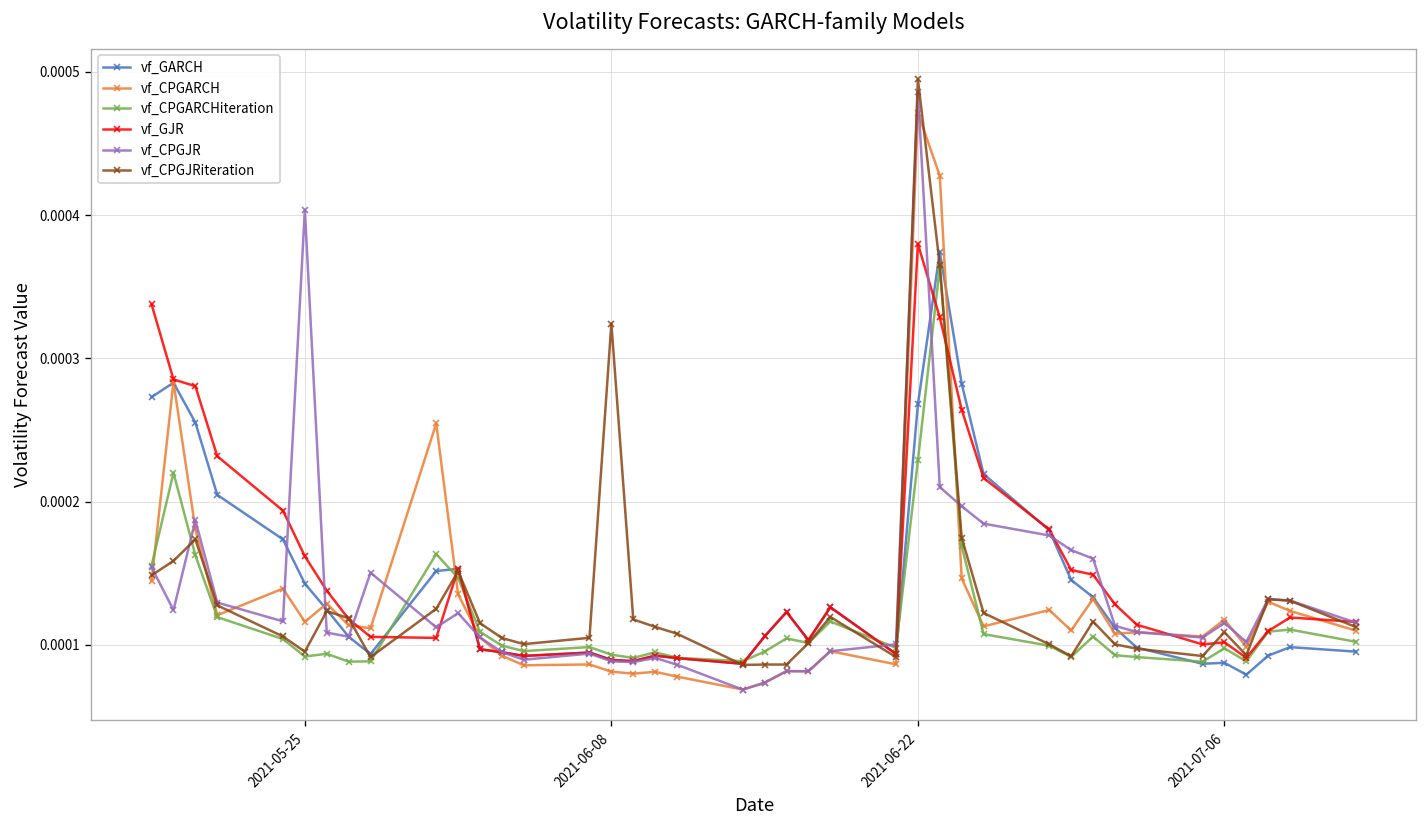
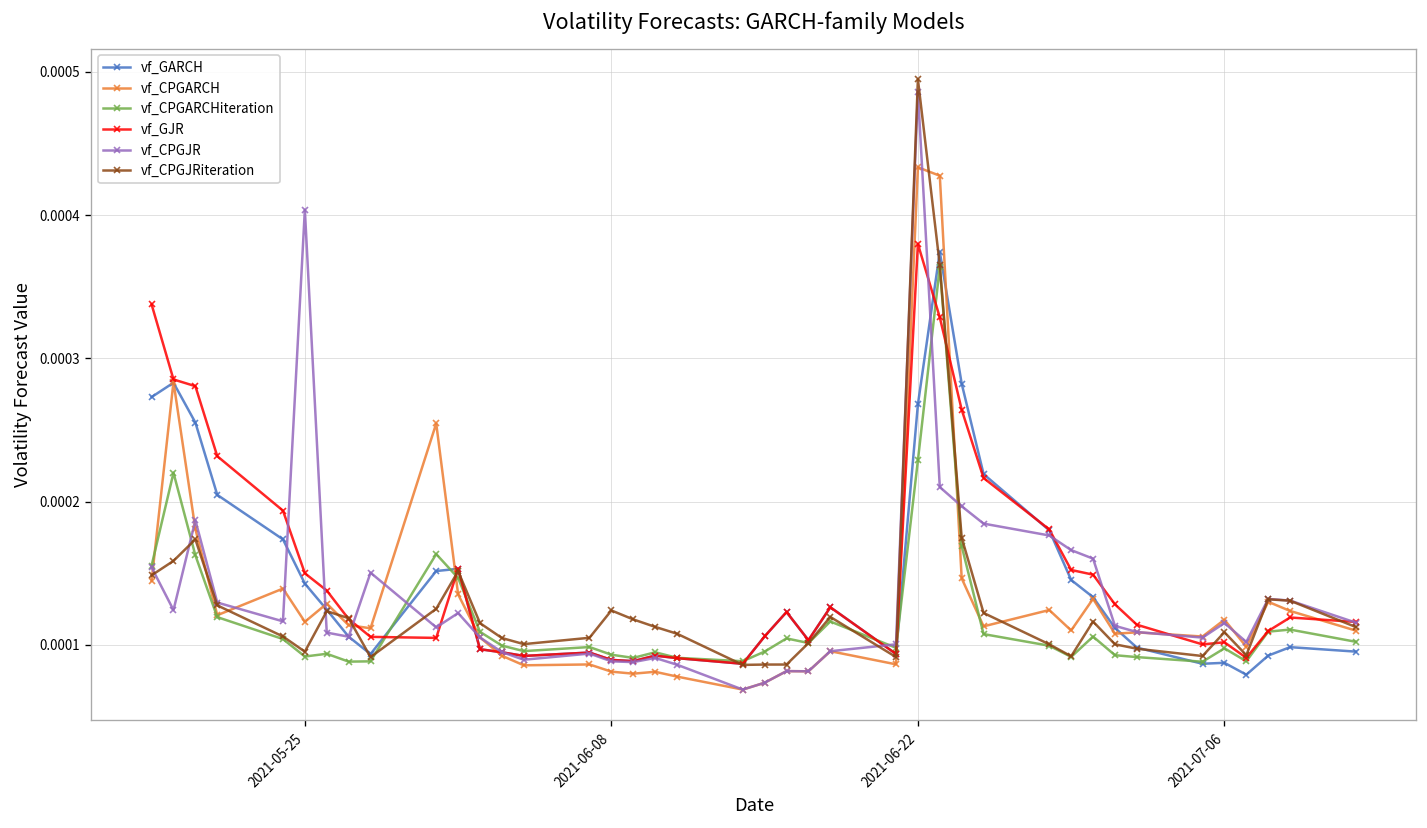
vf_GJR, 2021-05-25: 0.000162 -> 0.000150
vf_CPGJRiteration, 2021-06-08: 0.000324 -> 0.000124
vf_CPGARCH, 2021-06-22: 0.000471 -> 0.000433
